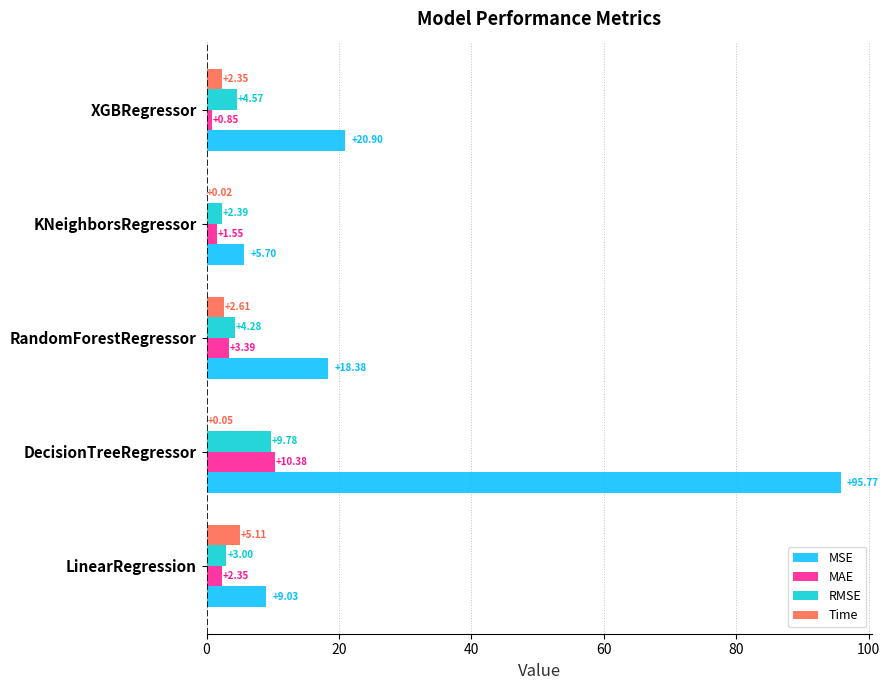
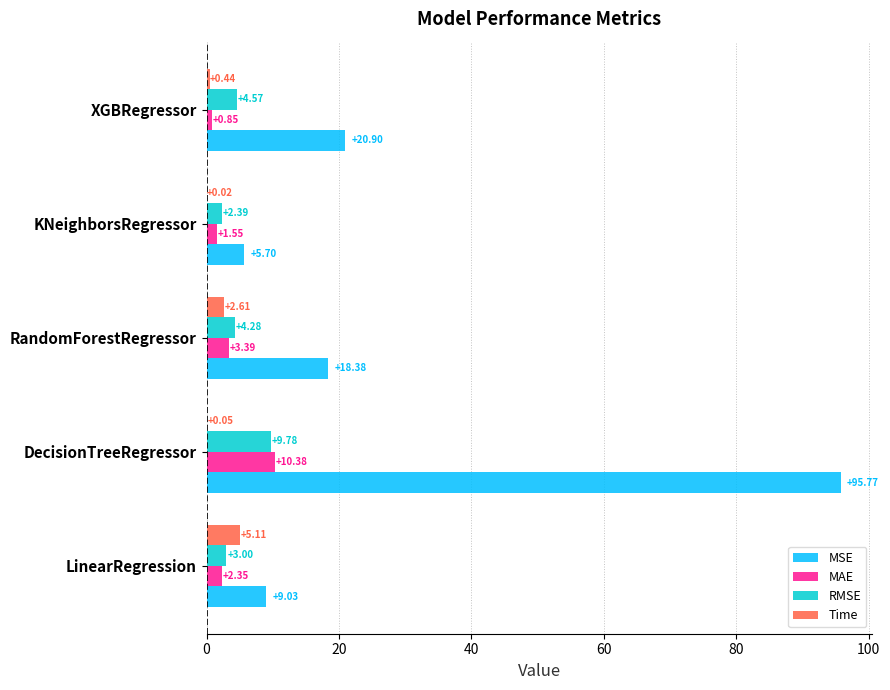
Time, XGBRegressor: +2.35 -> +0.44
